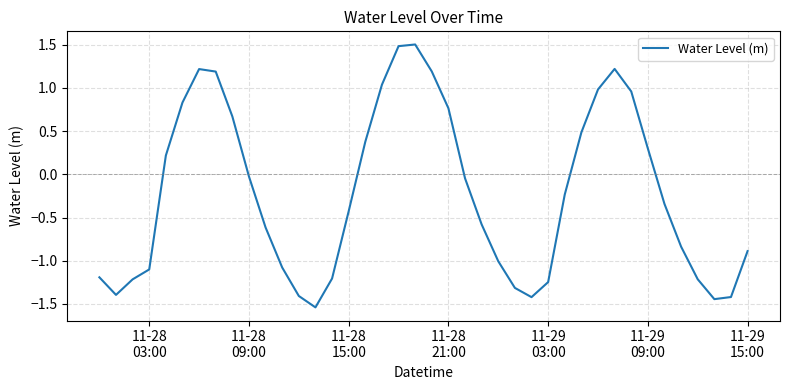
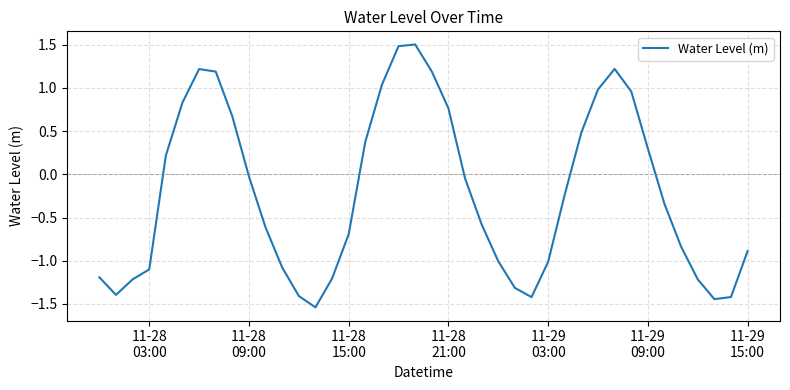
11-28 15:00: -0.4 -> -0.7
11-29 03:00: -1.2 -> -1.0
